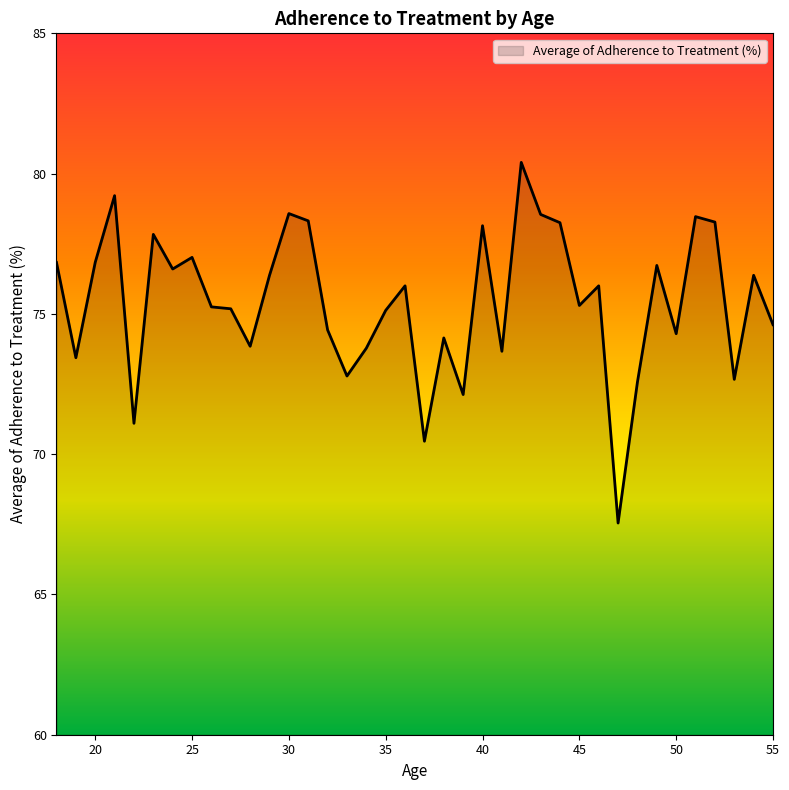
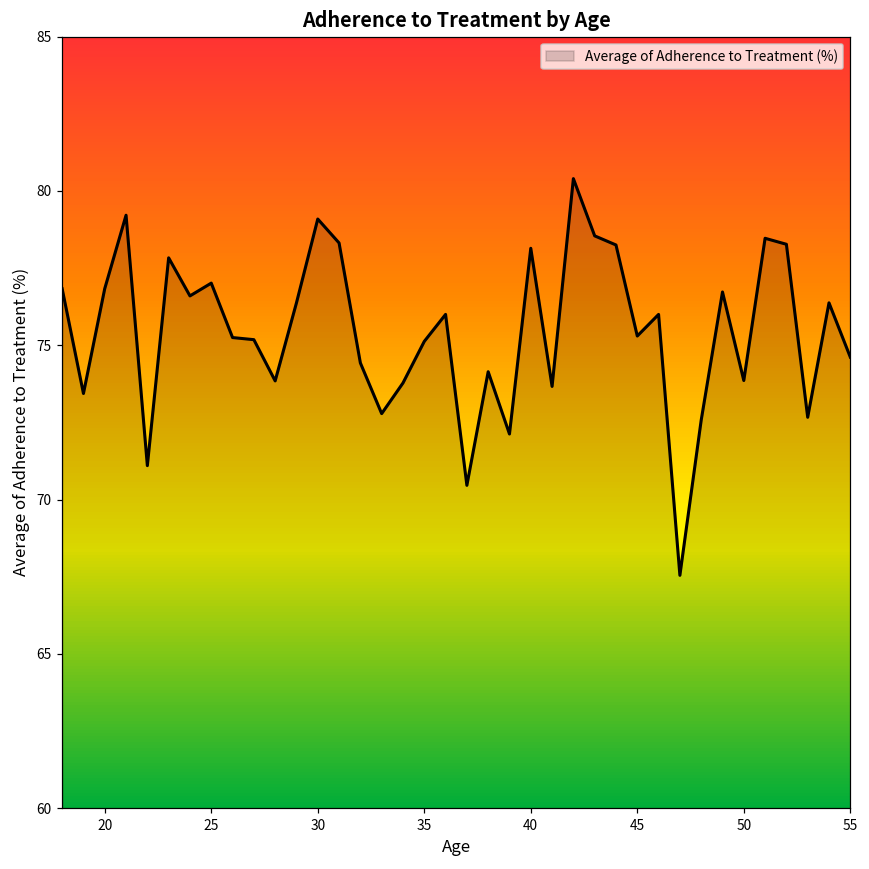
30: 78.6 -> 79.1
50: 74.3 -> 73.9
